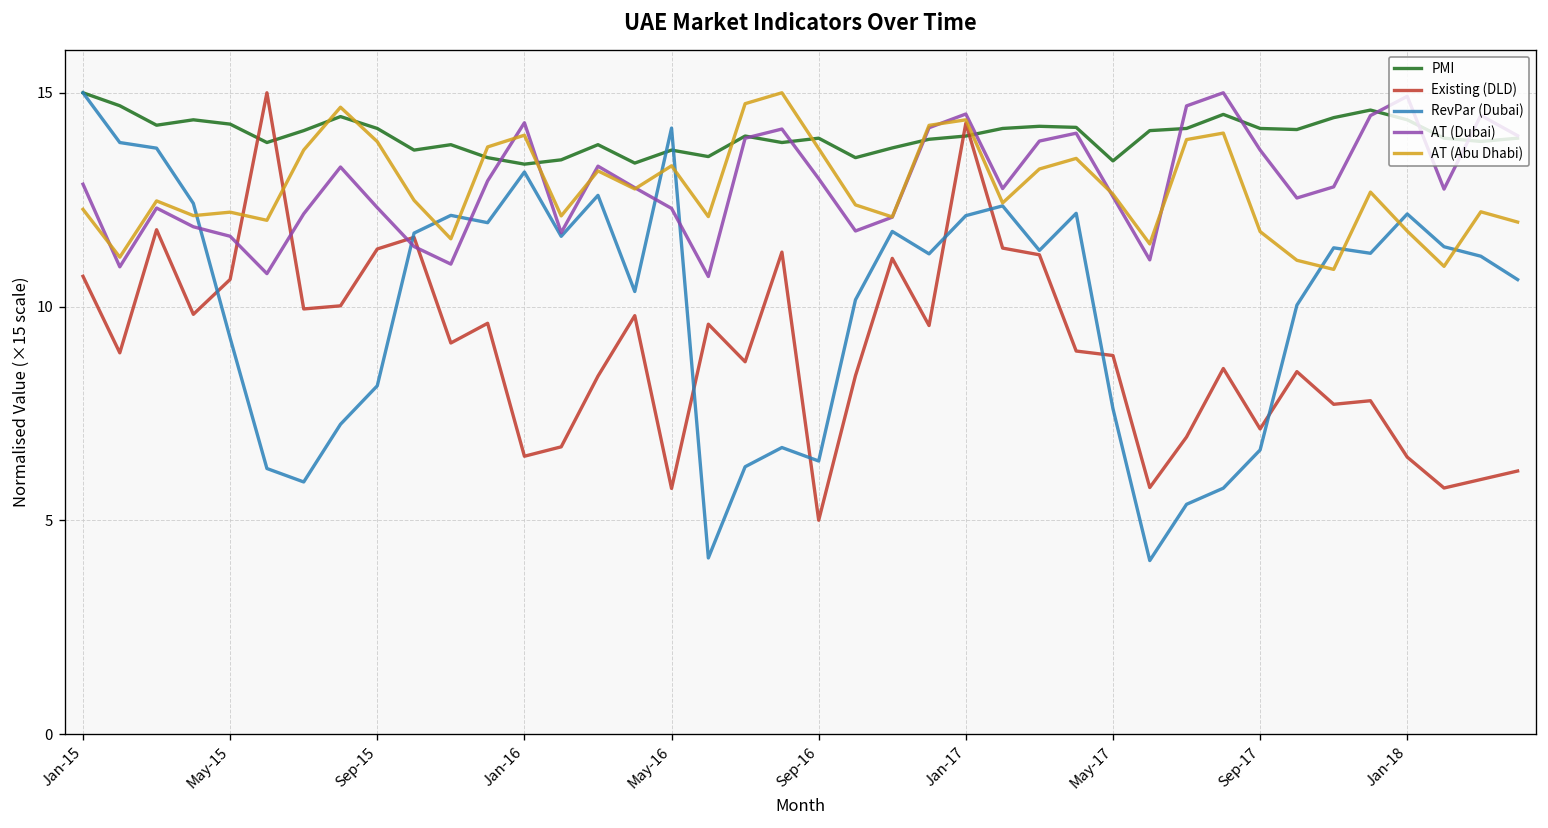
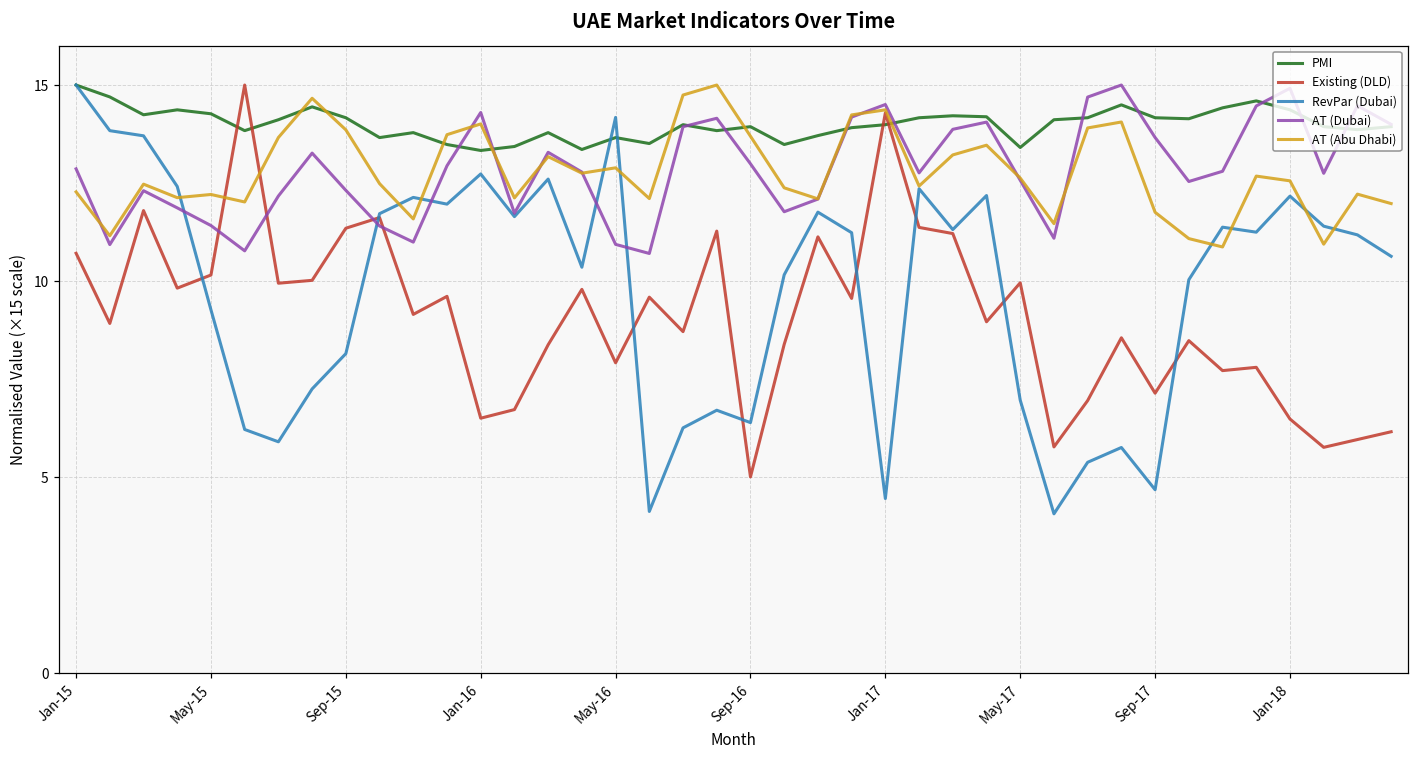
Existing (DLD), May-15: 10.6 -> 10.2
AT (Dubai), May-15: 11.6 -> 11.4
RevPar (Dubai), Jan-16: 13.1 -> 12.7
Existing (DLD), May-16: 5.7 -> 7.9
AT (Dubai), May-16: 12.3 -> 10.9
AT (Abu Dhabi), May-16: 13.3 -> 12.9
RevPar (Dubai), Jan-17: 12.1 -> 4.5
Existing (DLD), May-17: 8.9 -> 10.0
RevPar (Dubai), May-17: 7.6 -> 7.0
RevPar (Dubai), Sep-17: 6.6 -> 4.7
AT (Abu Dhabi), Jan-18: 11.8 -> 12.6
